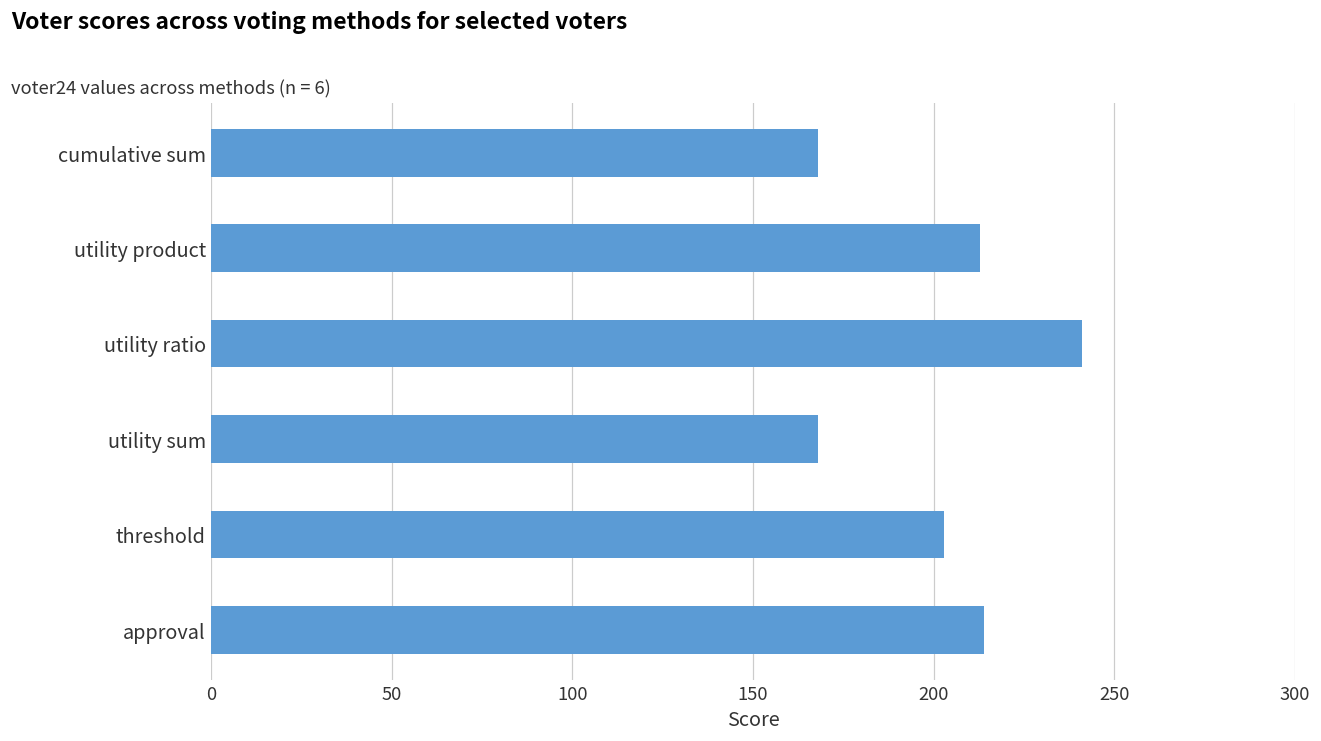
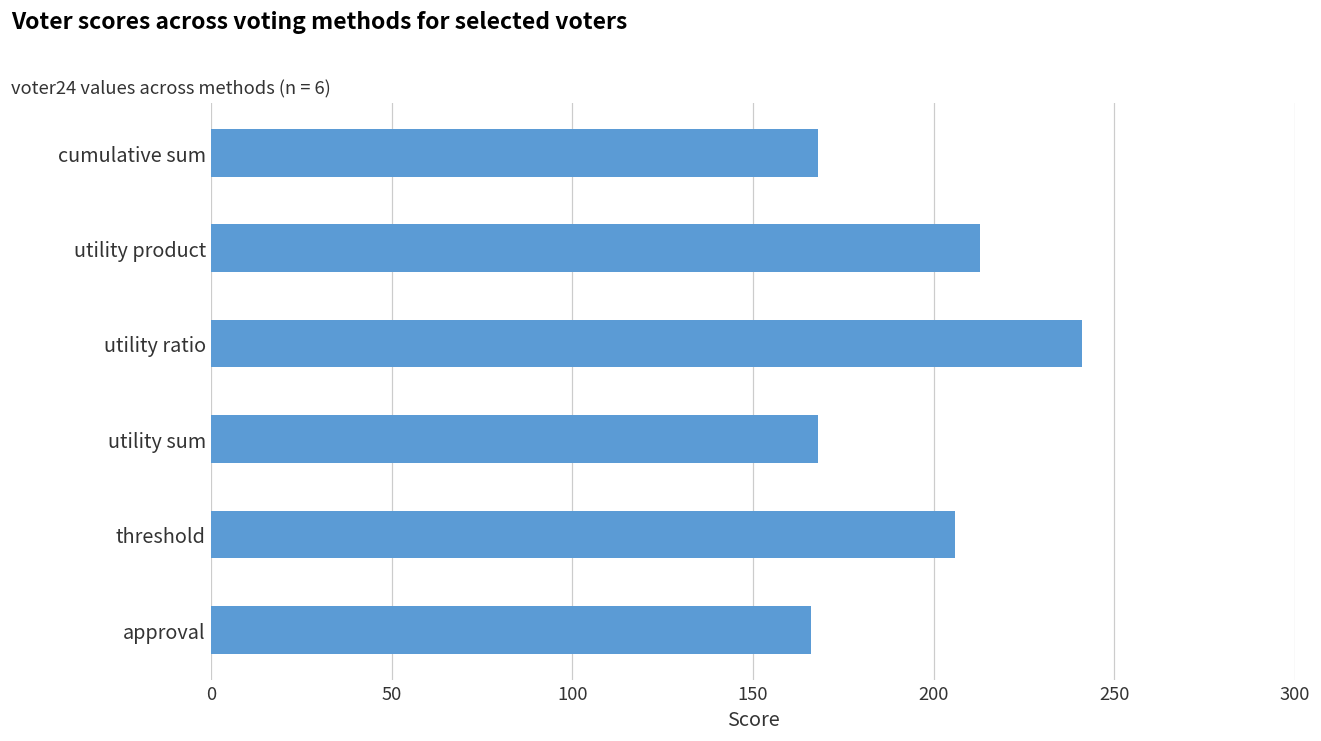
threshold: 203 -> 206
approval: 214 -> 166
